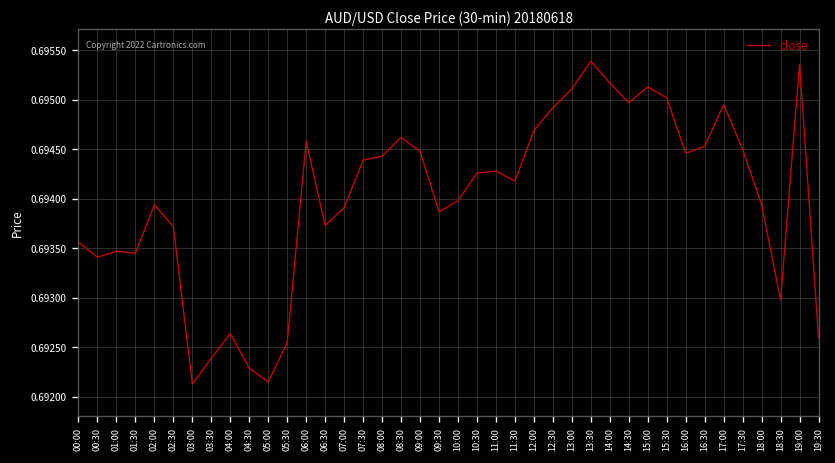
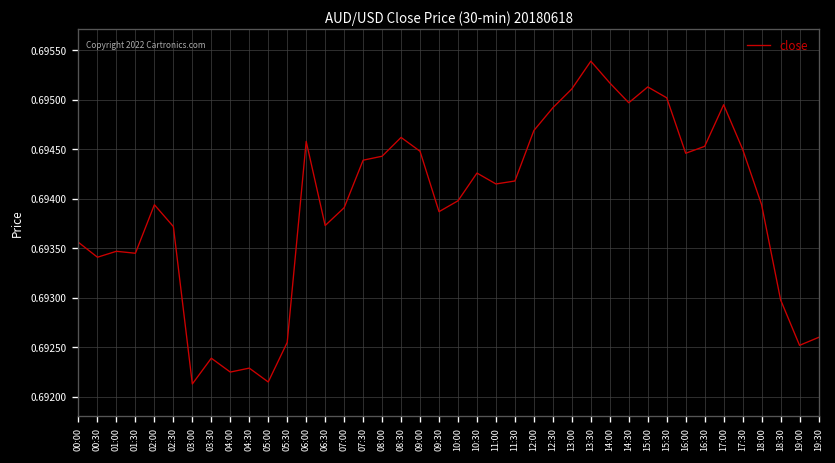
04:00: 0.6926 -> 0.6923
11:00: 0.6943 -> 0.6942
19:00: 0.6954 -> 0.6925
